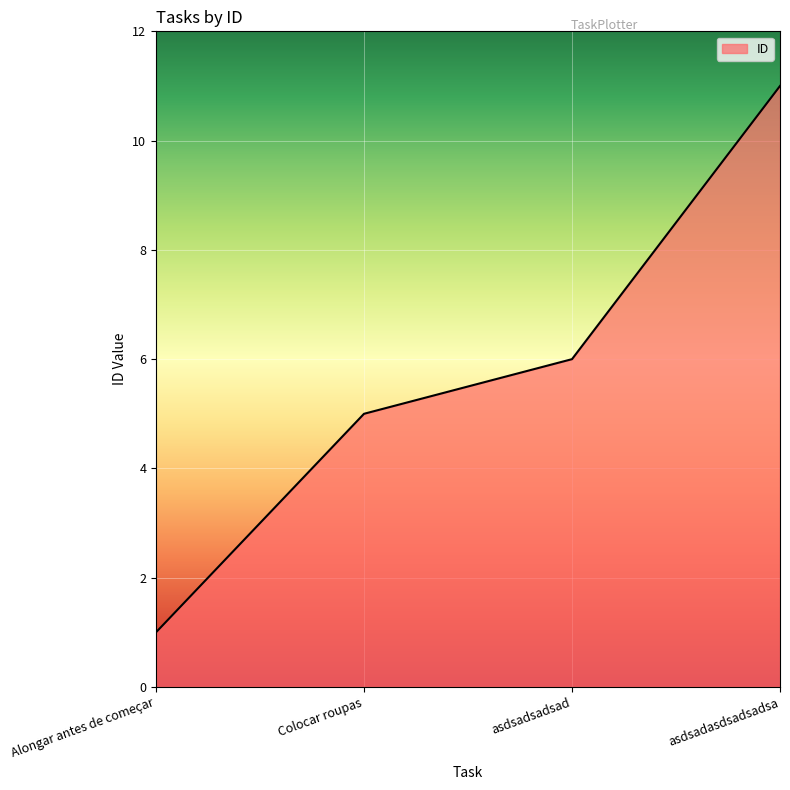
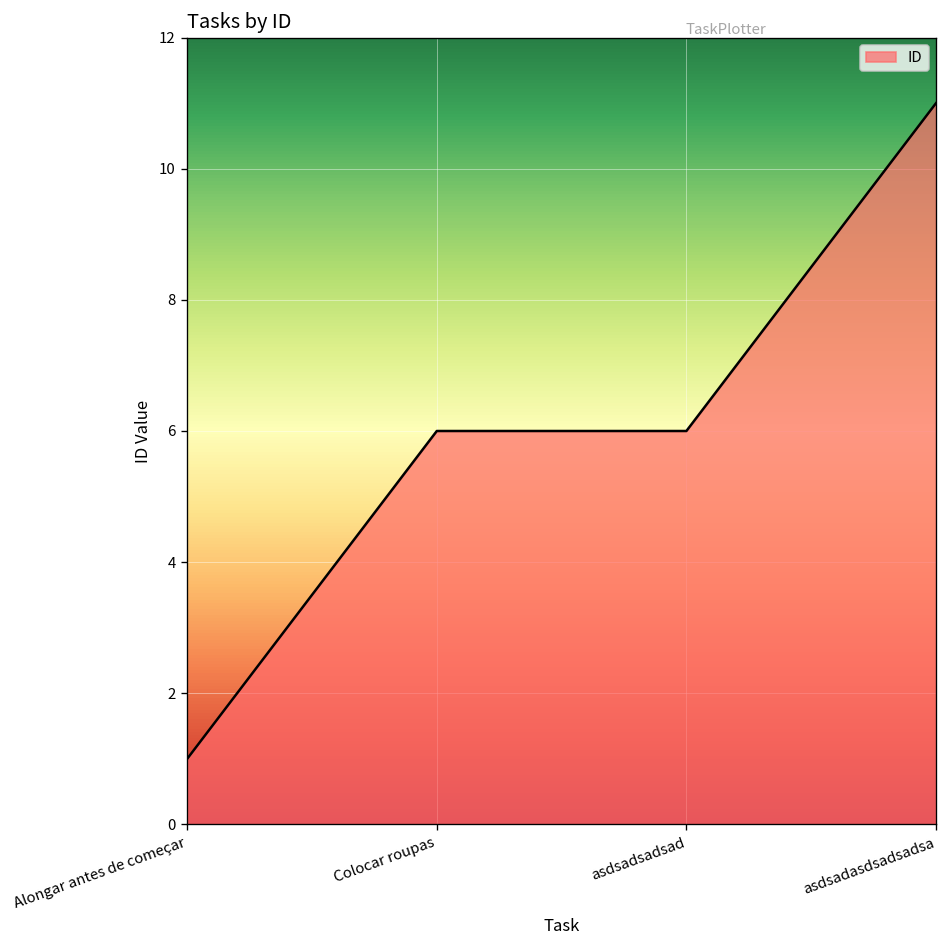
Colocar roupas: 5 -> 6
